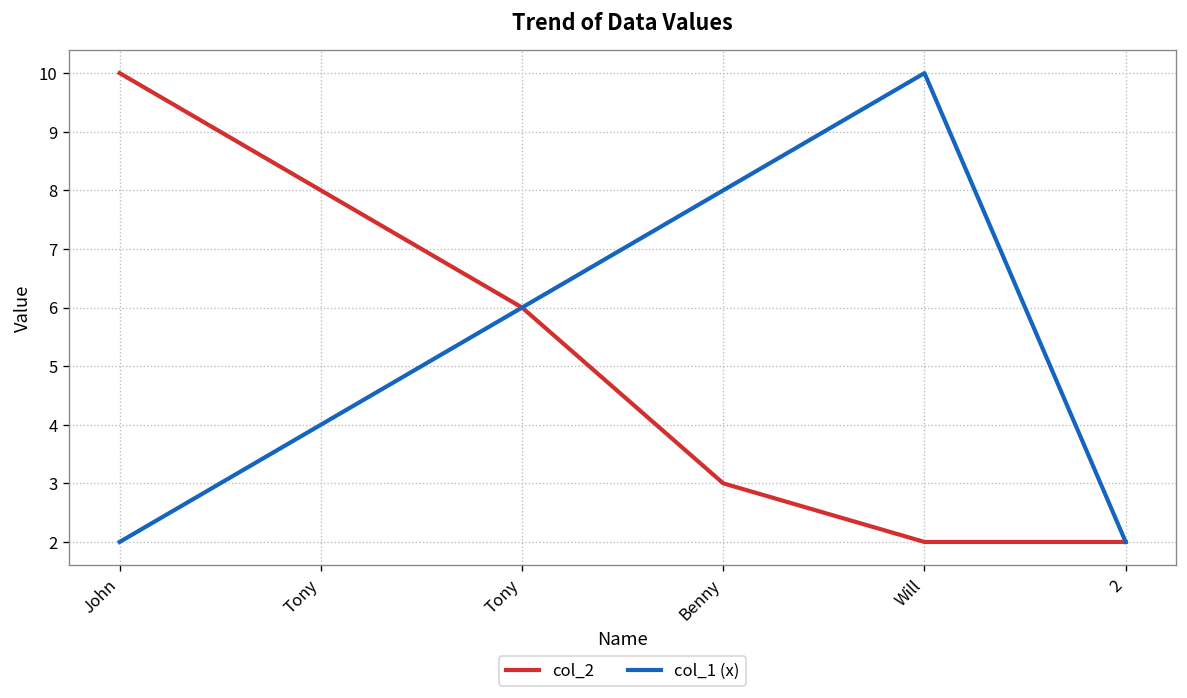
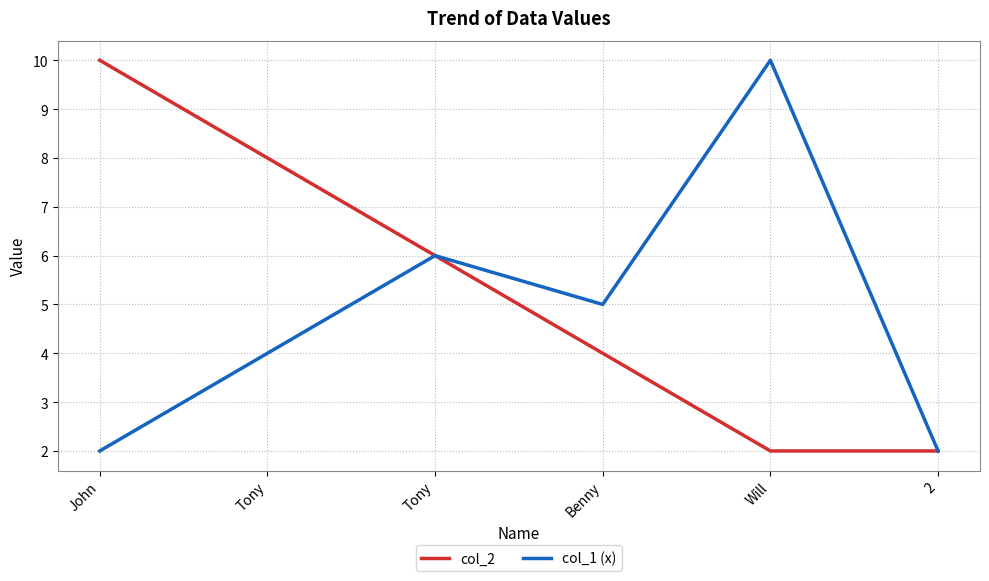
col_2, Benny: 3 -> 4
col_1 (x), Benny: 8 -> 5
